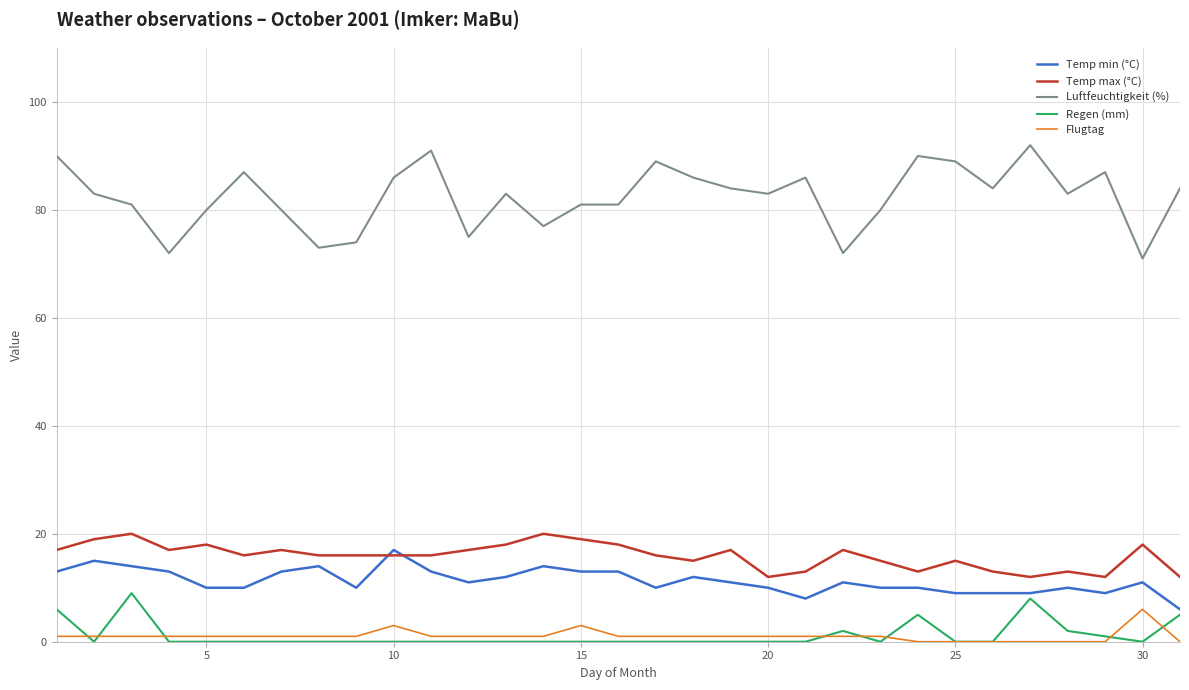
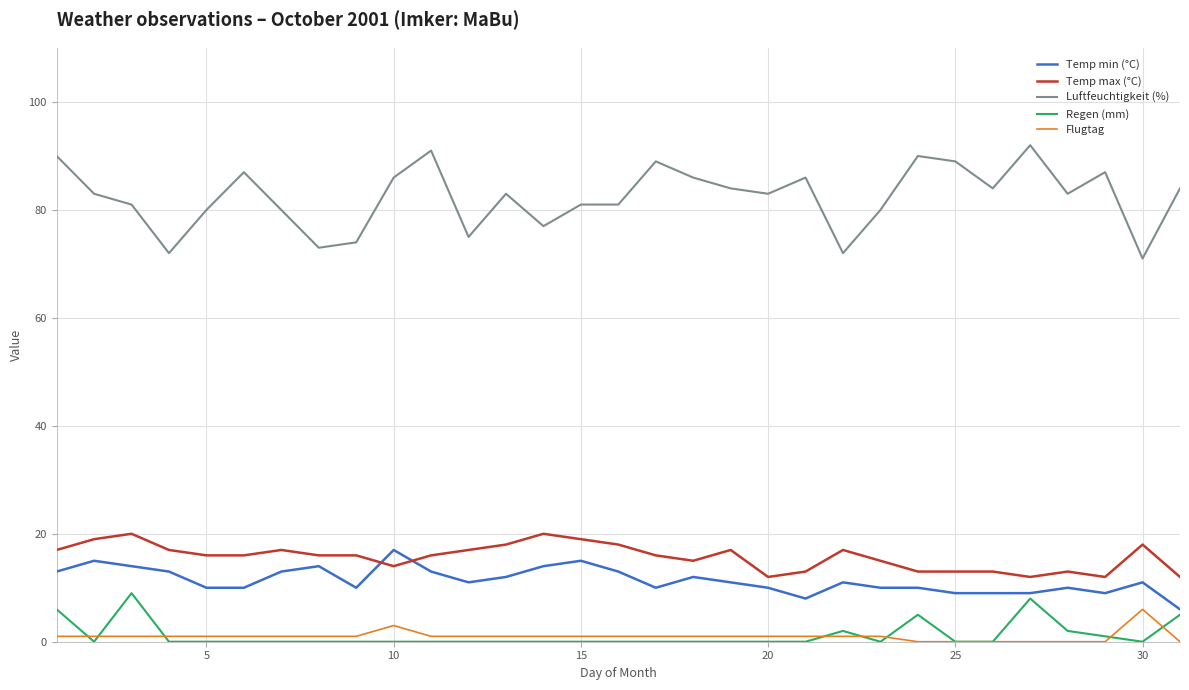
Temp max (°C), 5: 18 -> 16
Temp max (°C), 10: 16 -> 14
Temp min (°C), 15: 13 -> 15
Flugtag, 15: 3 -> 1
Temp max (°C), 25: 15 -> 13
